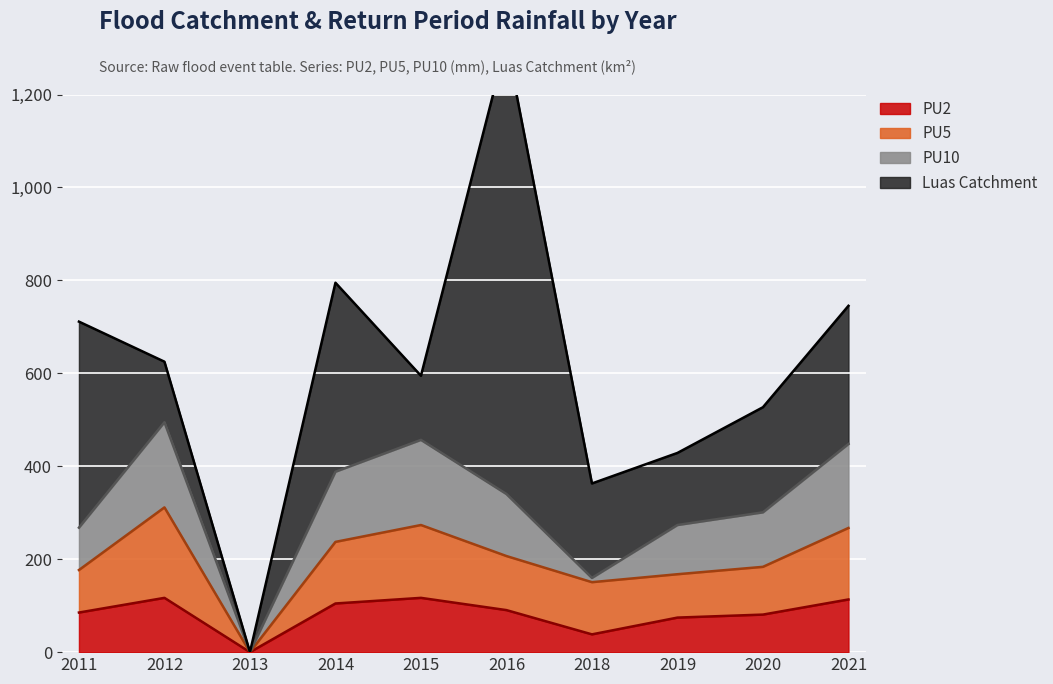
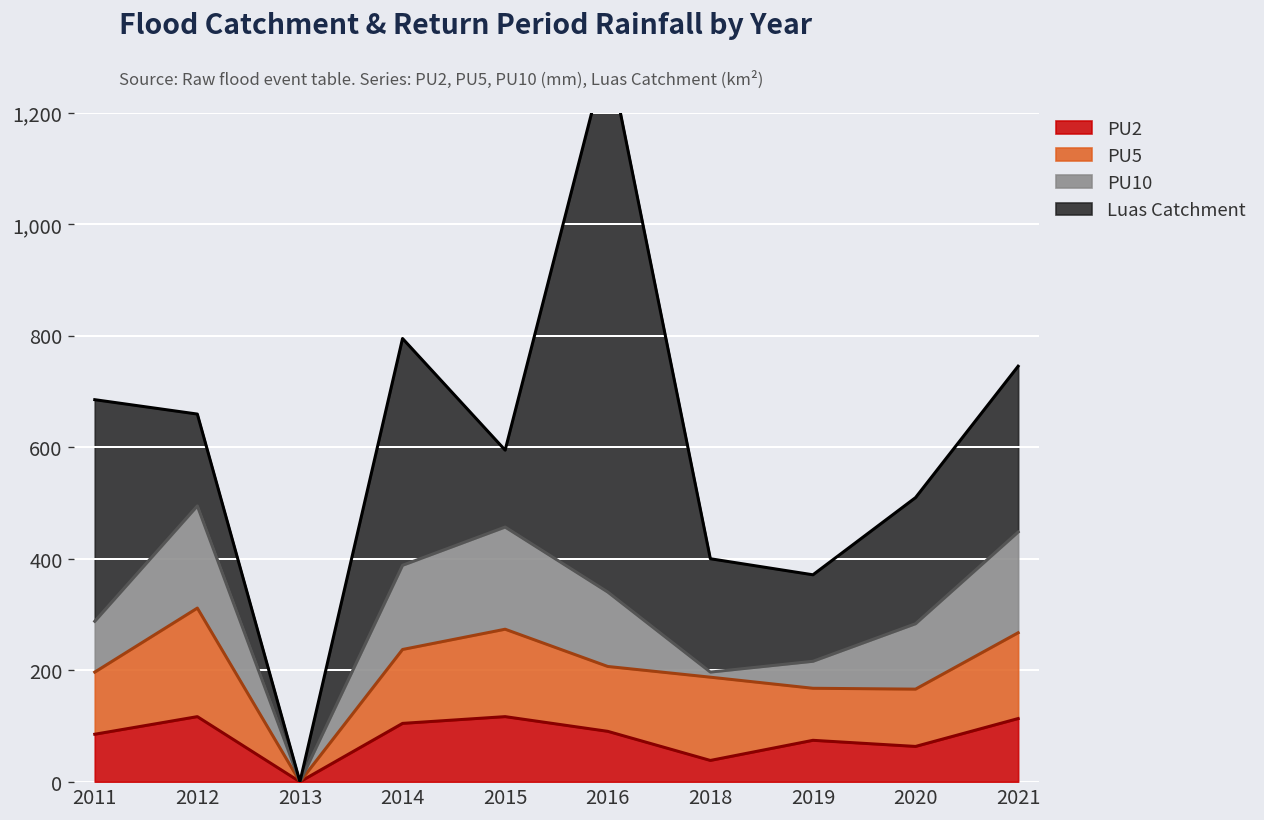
PU5, 2011: 90 -> 110
Luas Catchment, 2011: 440 -> 400
Luas Catchment, 2012: 130 -> 160
PU5, 2018: 110 -> 150
PU10, 2019: 110 -> 50
PU2, 2020: 80 -> 60
